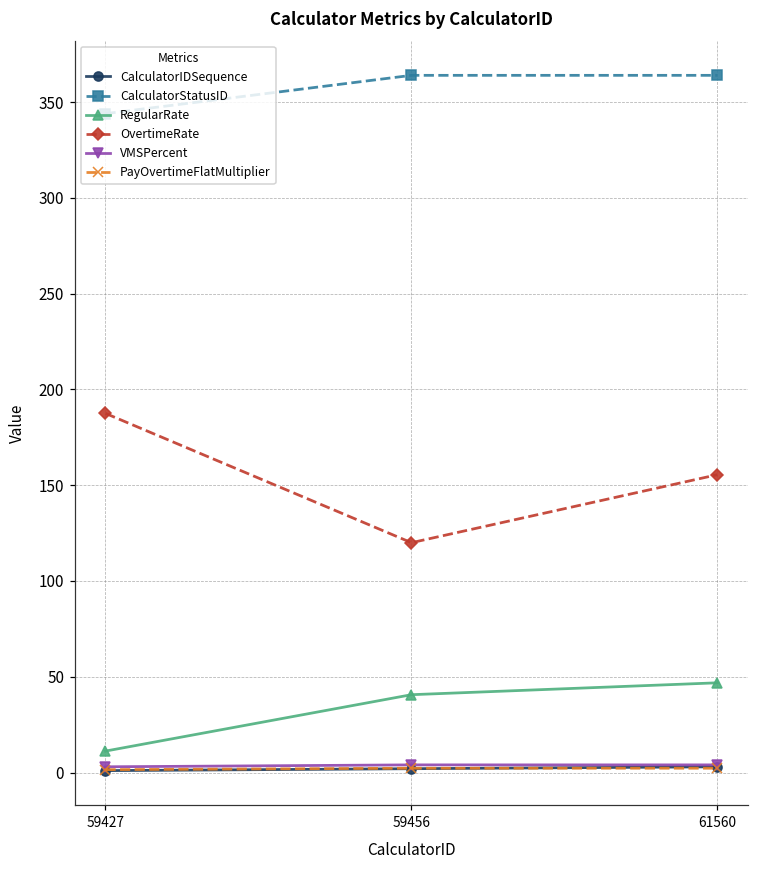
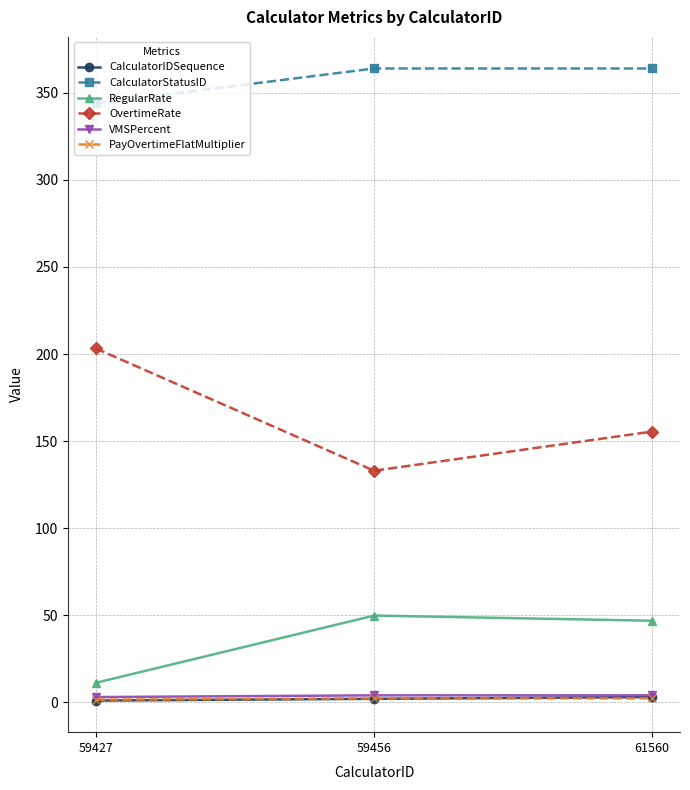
OvertimeRate, 59427: 188 -> 203
RegularRate, 59456: 41 -> 50
OvertimeRate, 59456: 120 -> 133
